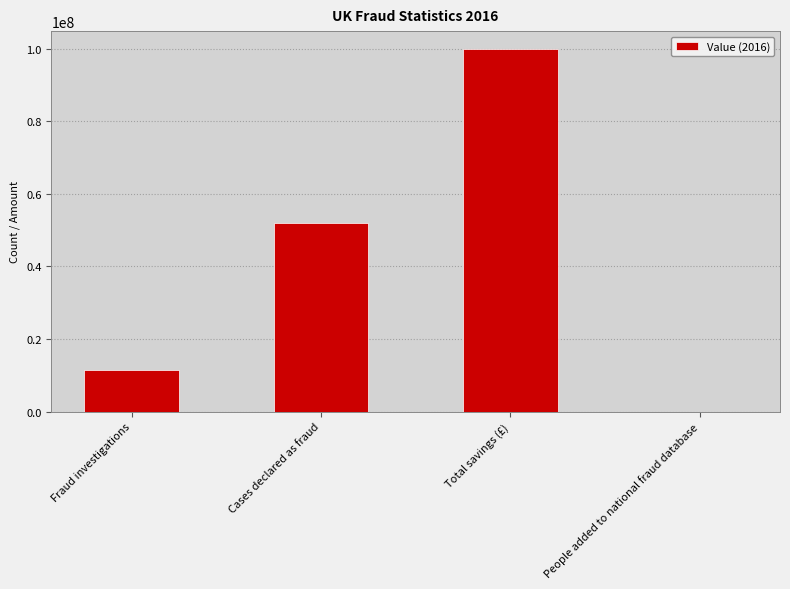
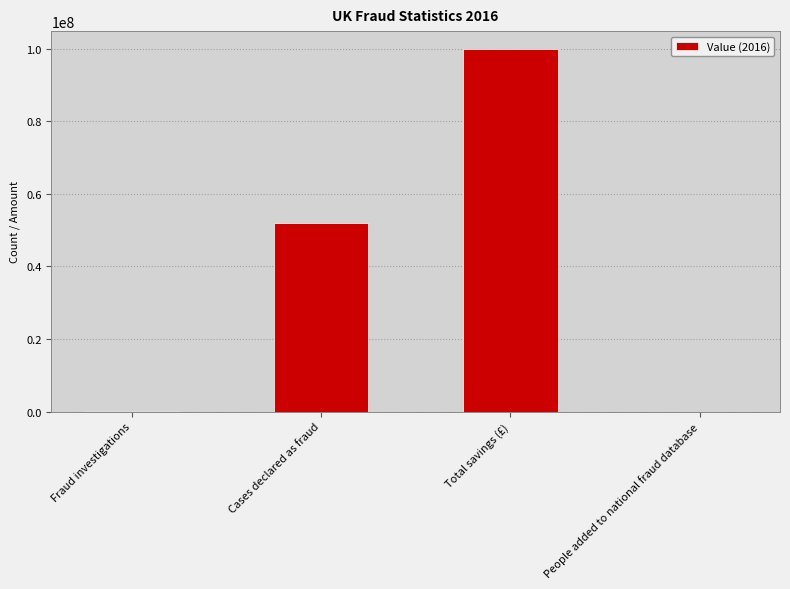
Fraud investigations: 11000000 -> 0
